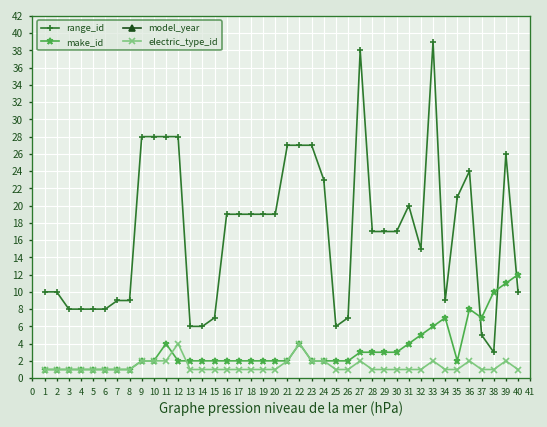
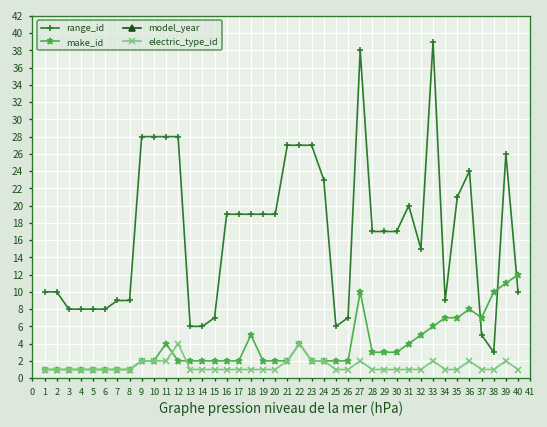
make_id, 18: 2 -> 5
make_id, 27: 3 -> 10
make_id, 35: 2 -> 7
